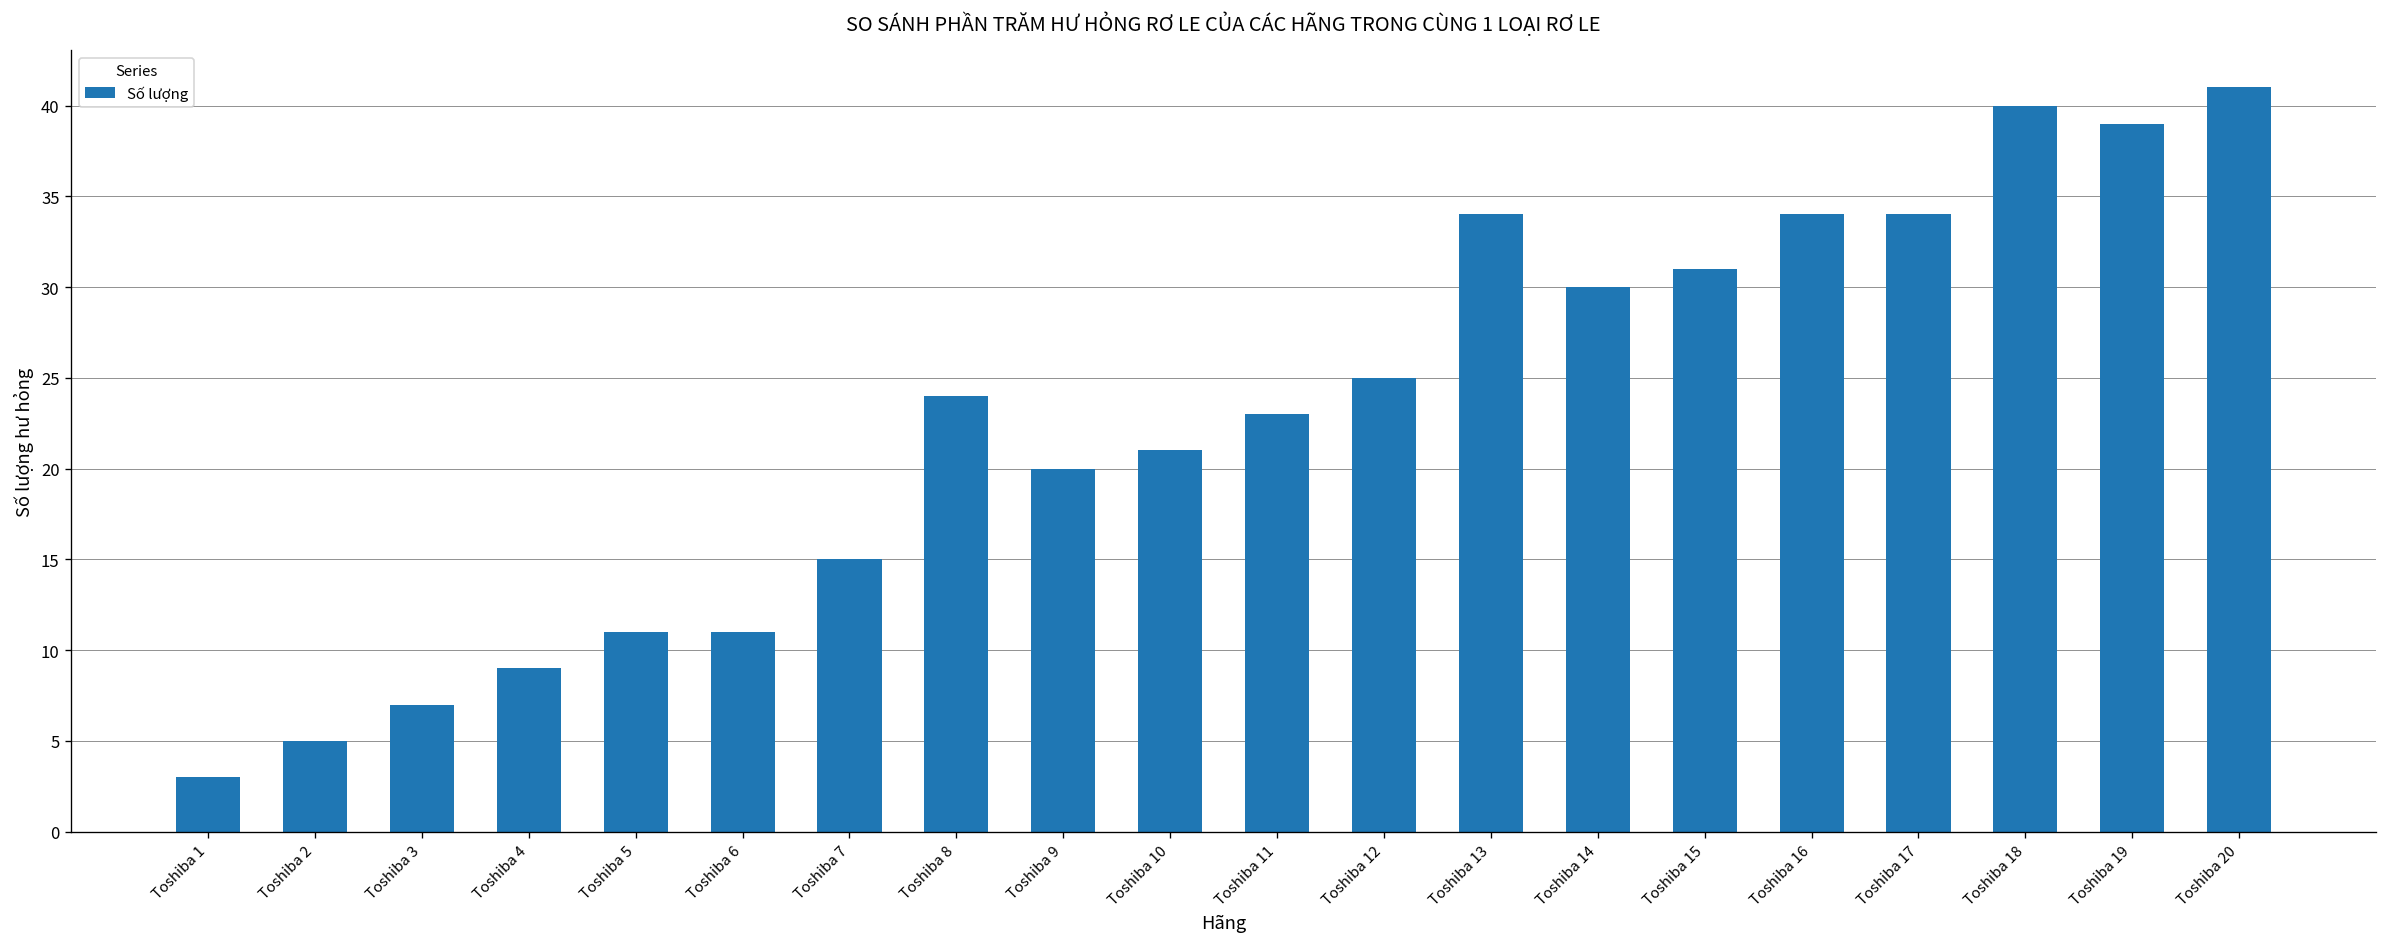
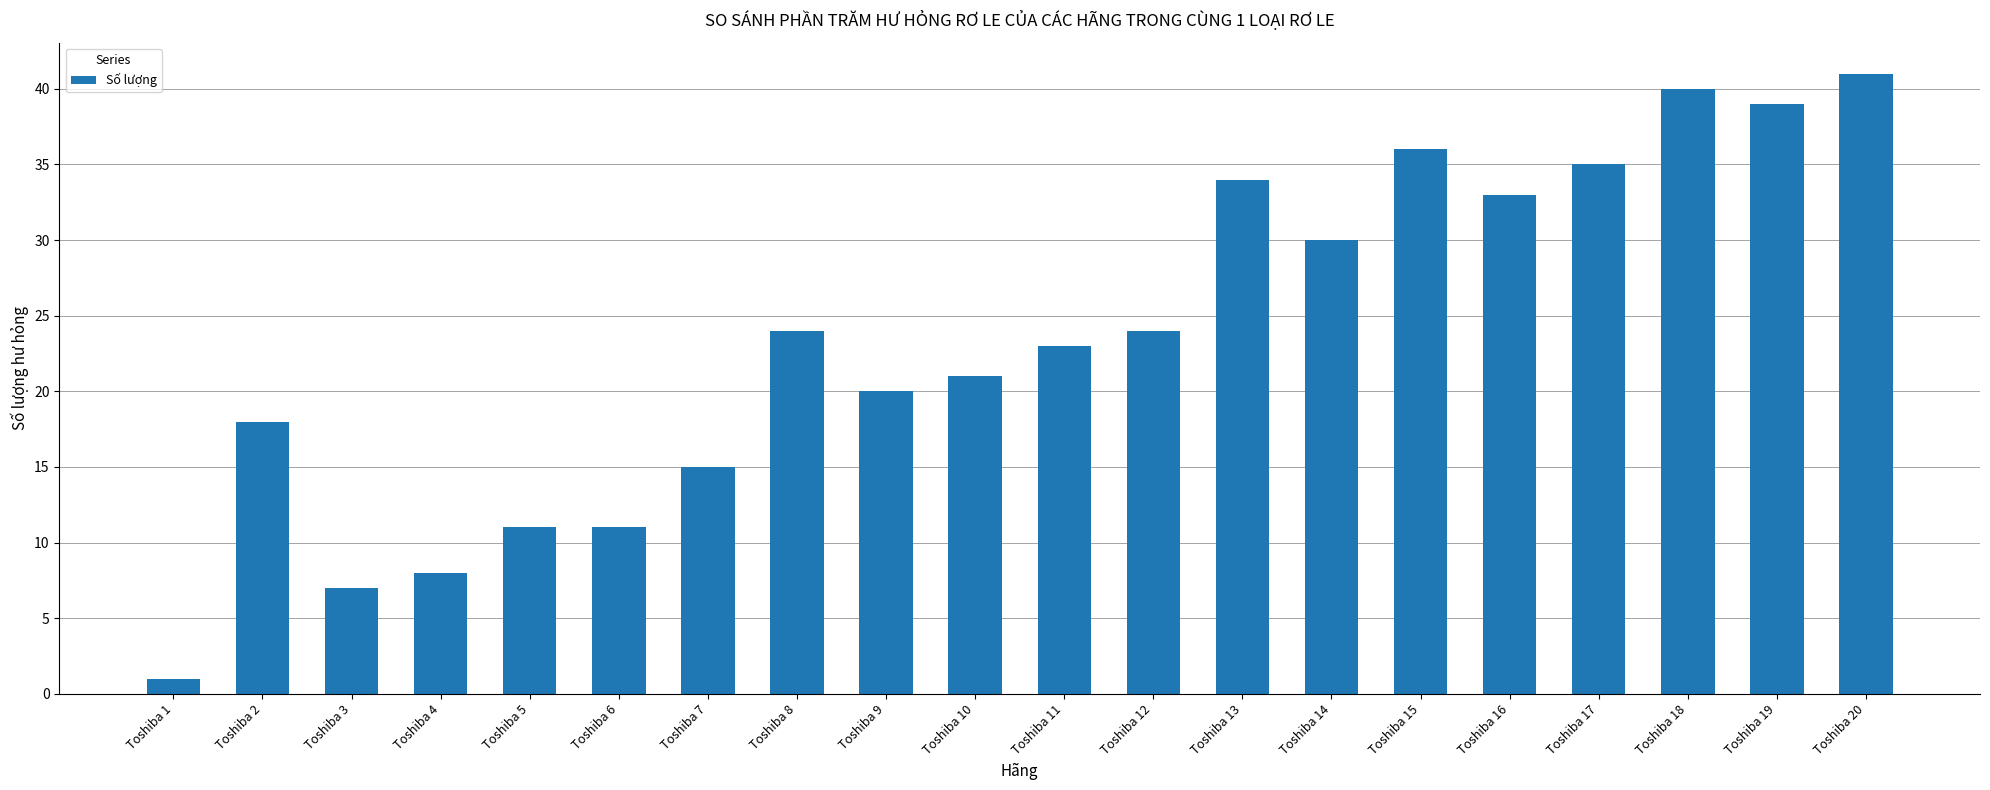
Toshiba 1: 3 -> 1
Toshiba 2: 5 -> 18
Toshiba 4: 9 -> 8
Toshiba 12: 25 -> 24
Toshiba 15: 31 -> 36
Toshiba 16: 34 -> 33
Toshiba 17: 34 -> 35
